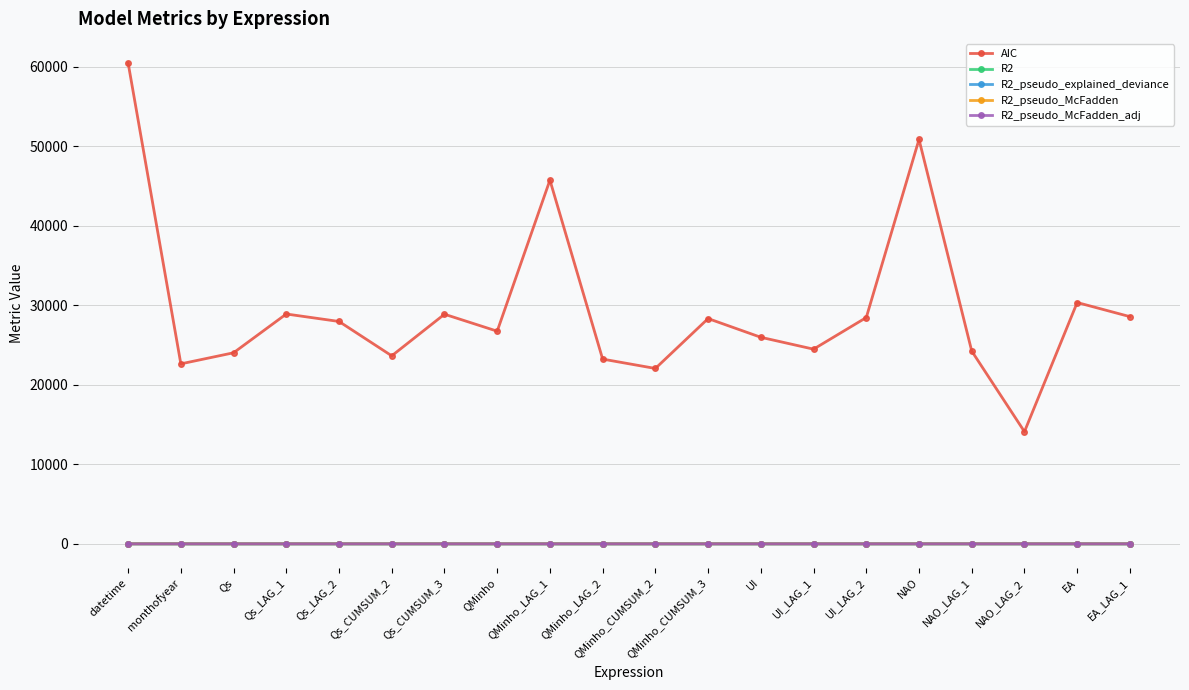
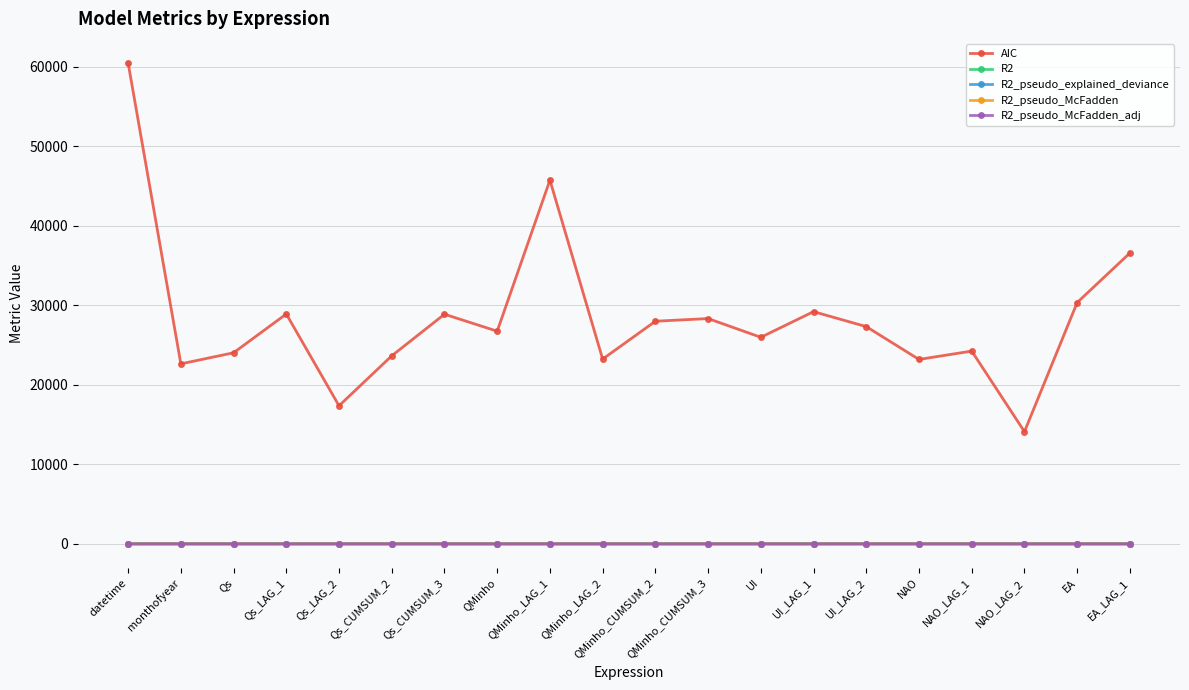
AIC, Qs_LAG_2: 28000 -> 17000
AIC, QMinho_CUMSUM_2: 22000 -> 28000
AIC, UI_LAG_1: 24000 -> 29000
AIC, UI_LAG_2: 28000 -> 27000
AIC, NAO: 51000 -> 23000
AIC, EA_LAG_1: 29000 -> 37000
